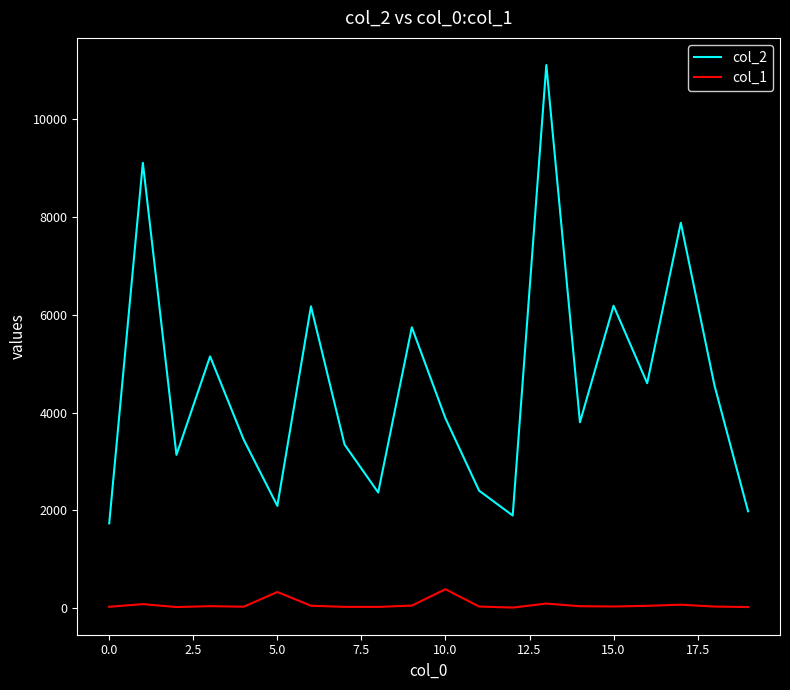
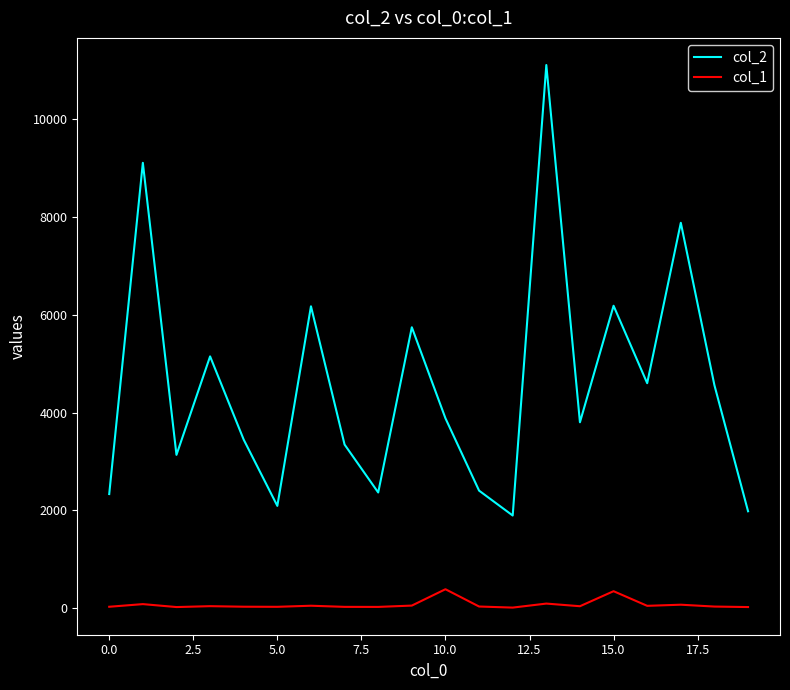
col_2, 0.0: 1700 -> 2300
col_1, 5.0: 300 -> 0
col_1, 15.0: 0 -> 300
